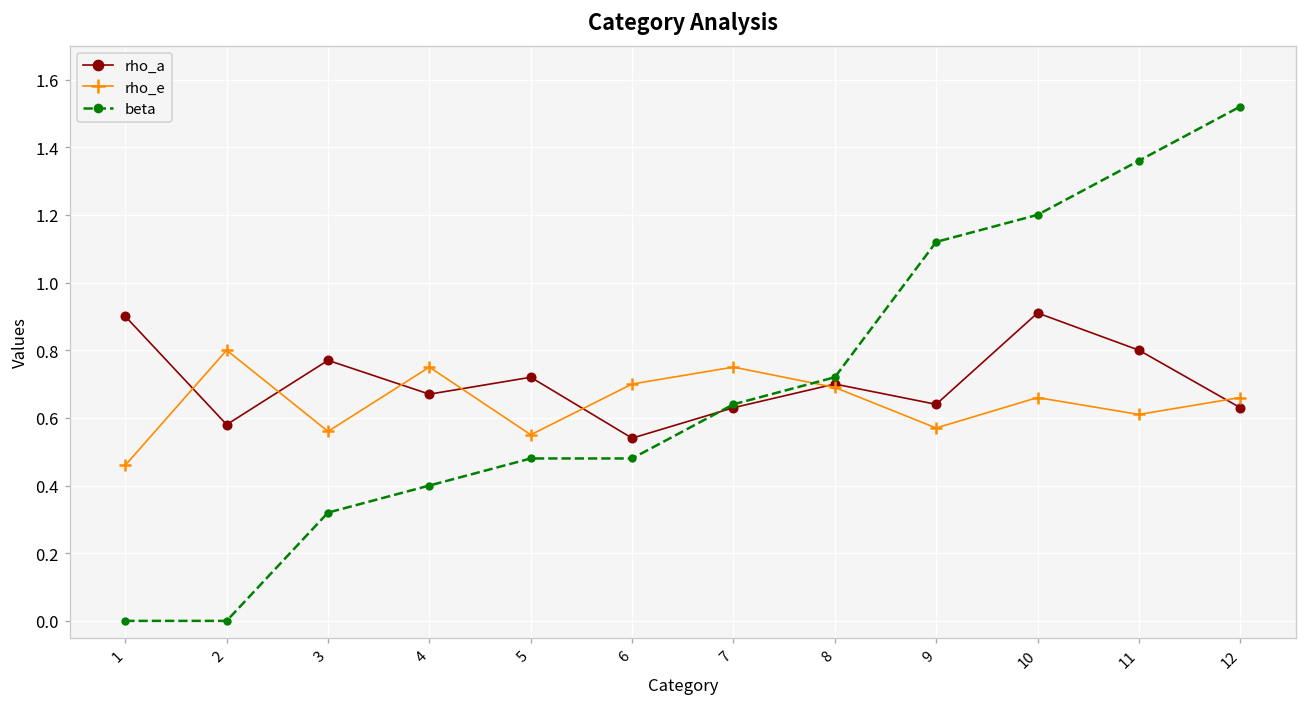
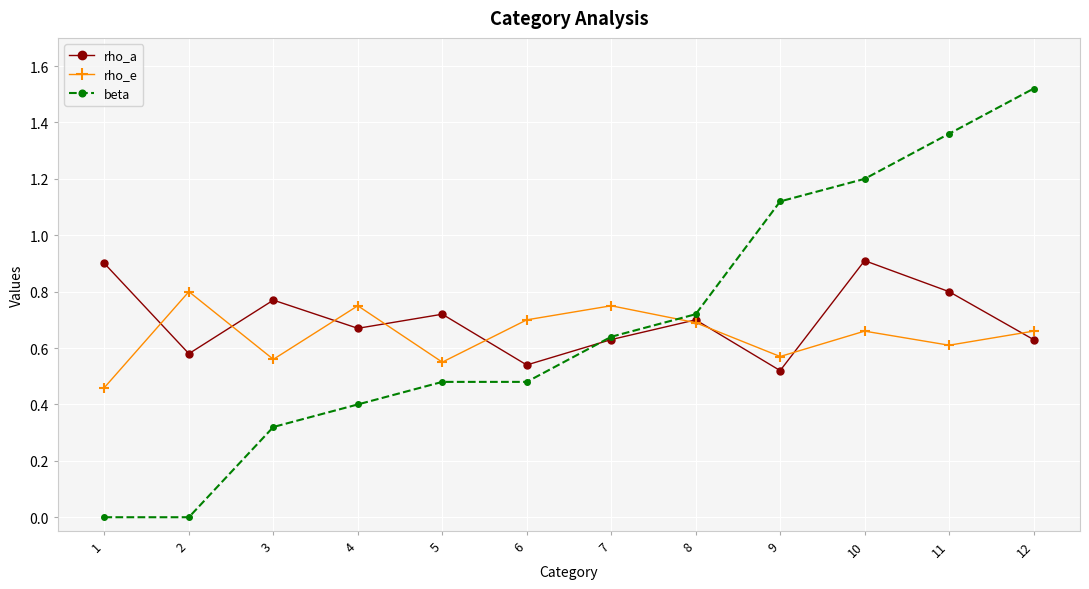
rho_a, 9: 0.64 -> 0.52
